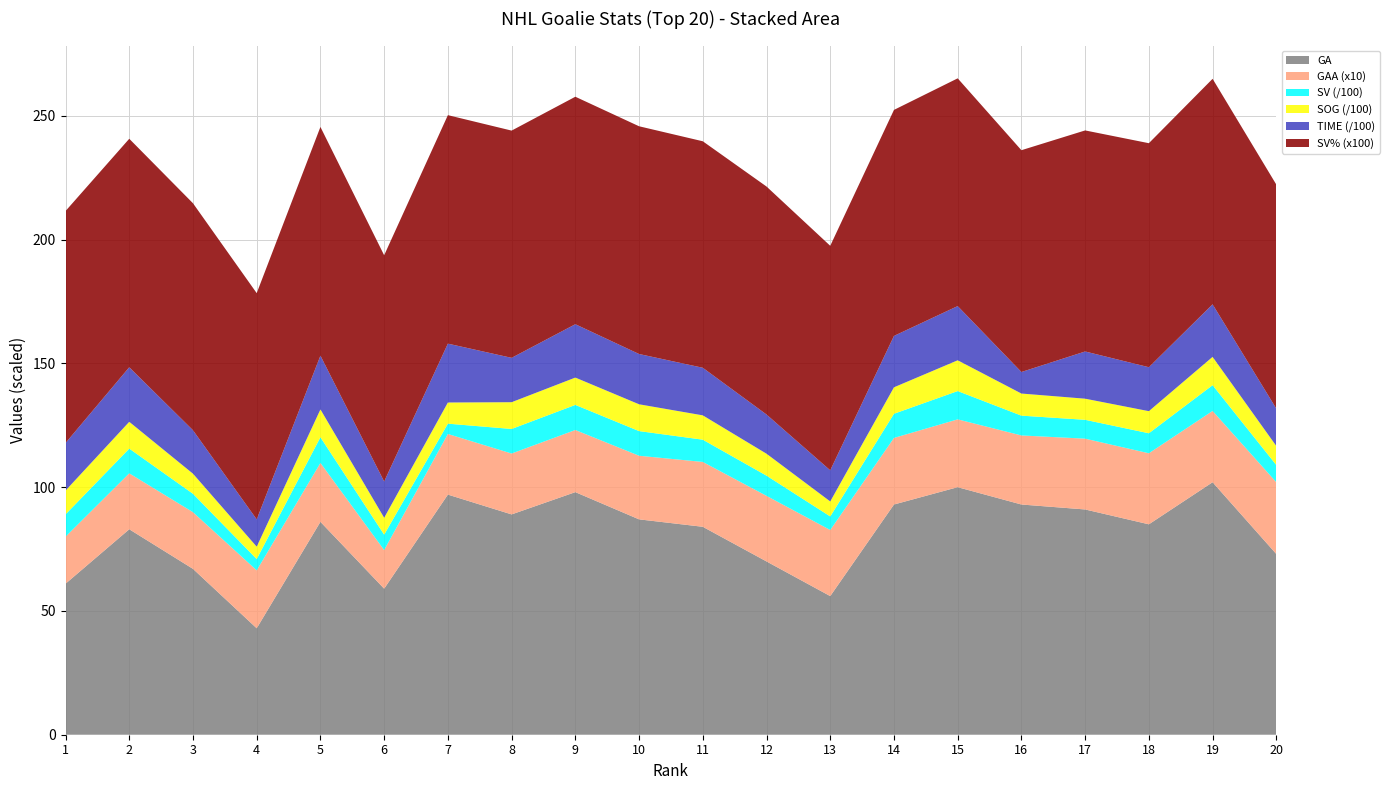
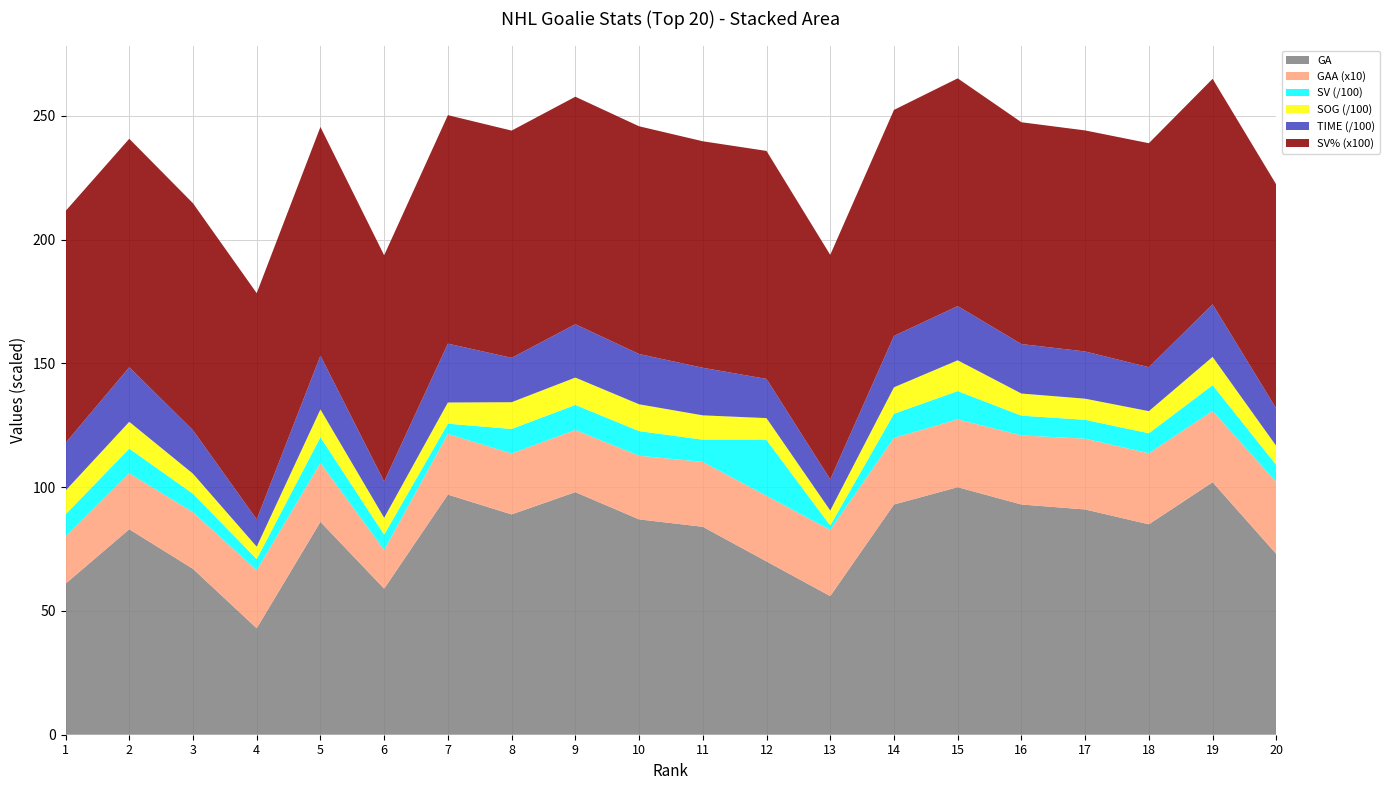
SV (/100), 12: 8 -> 23
SV (/100), 13: 5 -> 2
TIME (/100), 16: 9 -> 20
